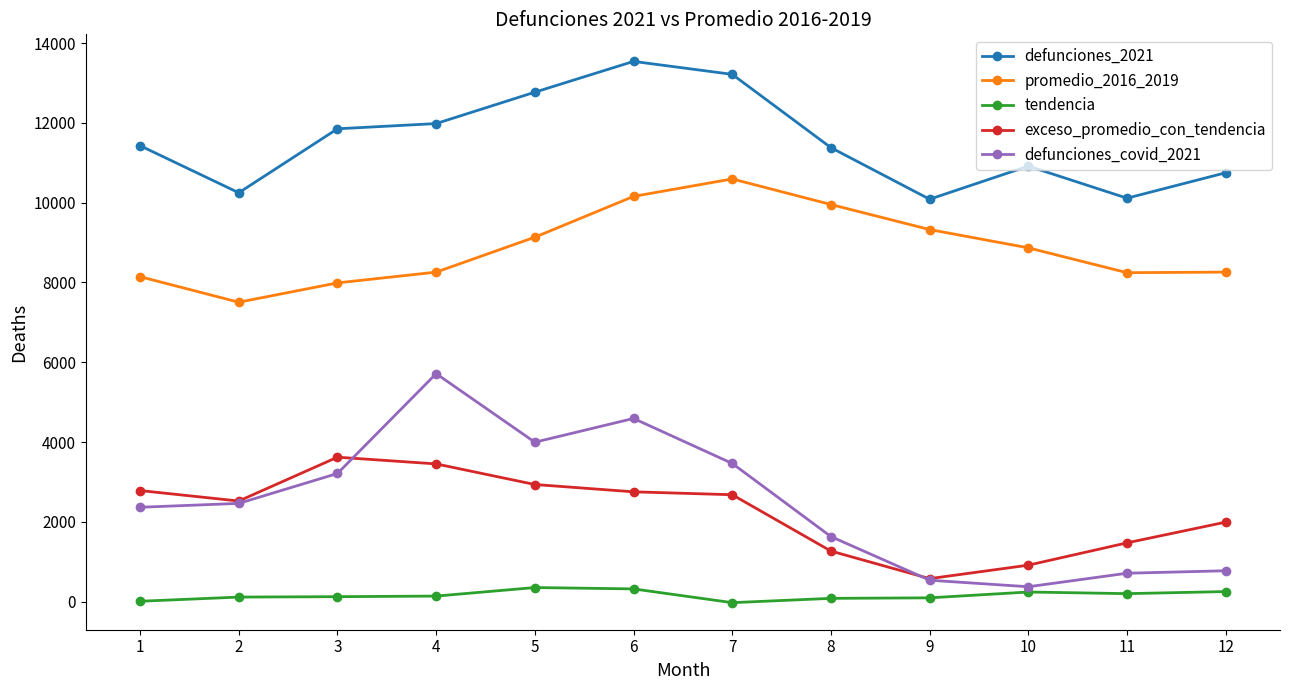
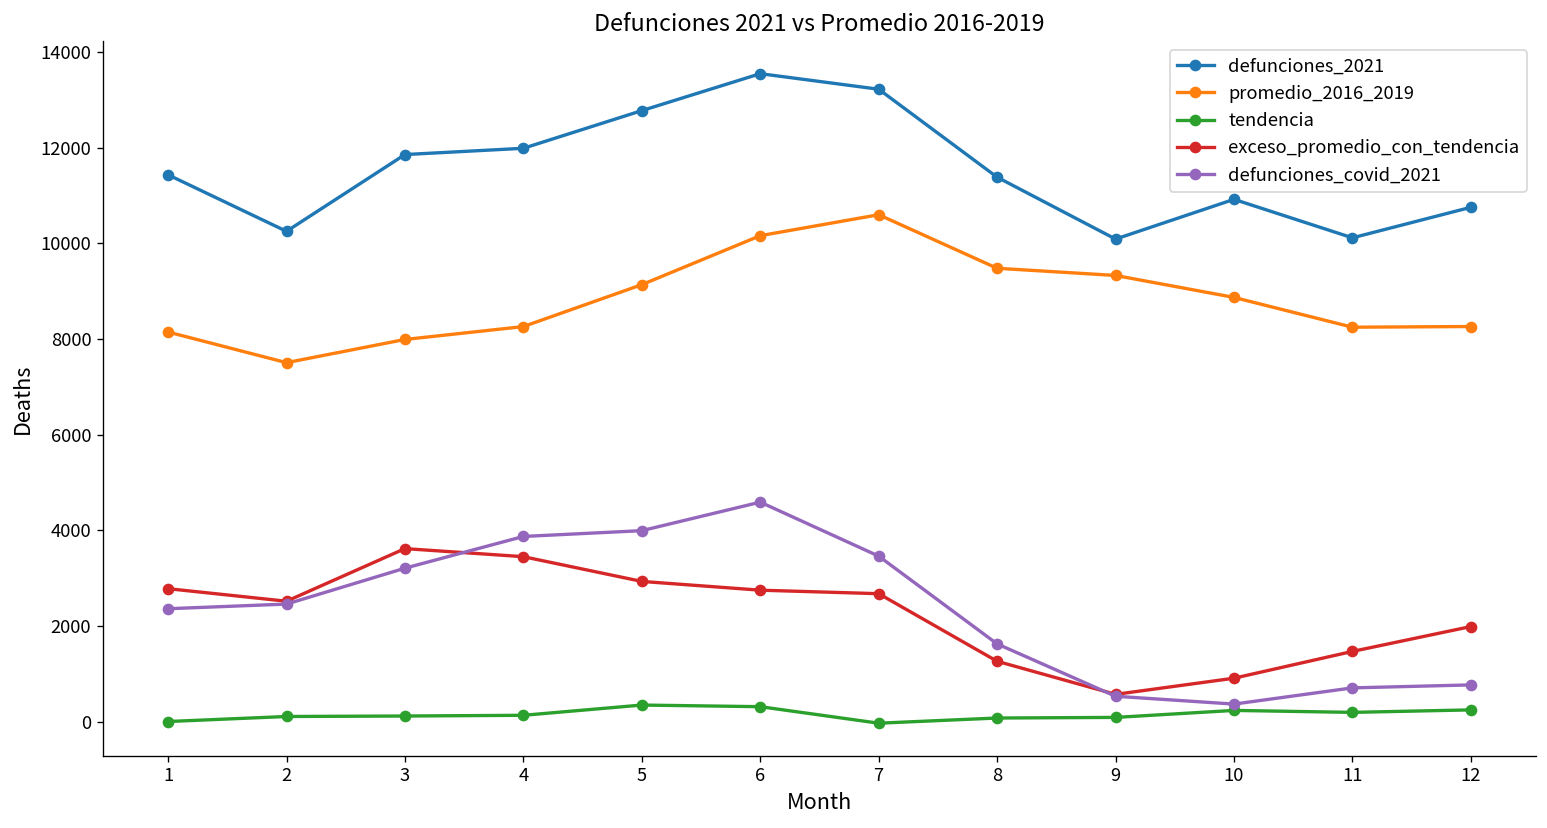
defunciones_covid_2021, 4: 5700 -> 3900
promedio_2016_2019, 8: 10000 -> 9500
